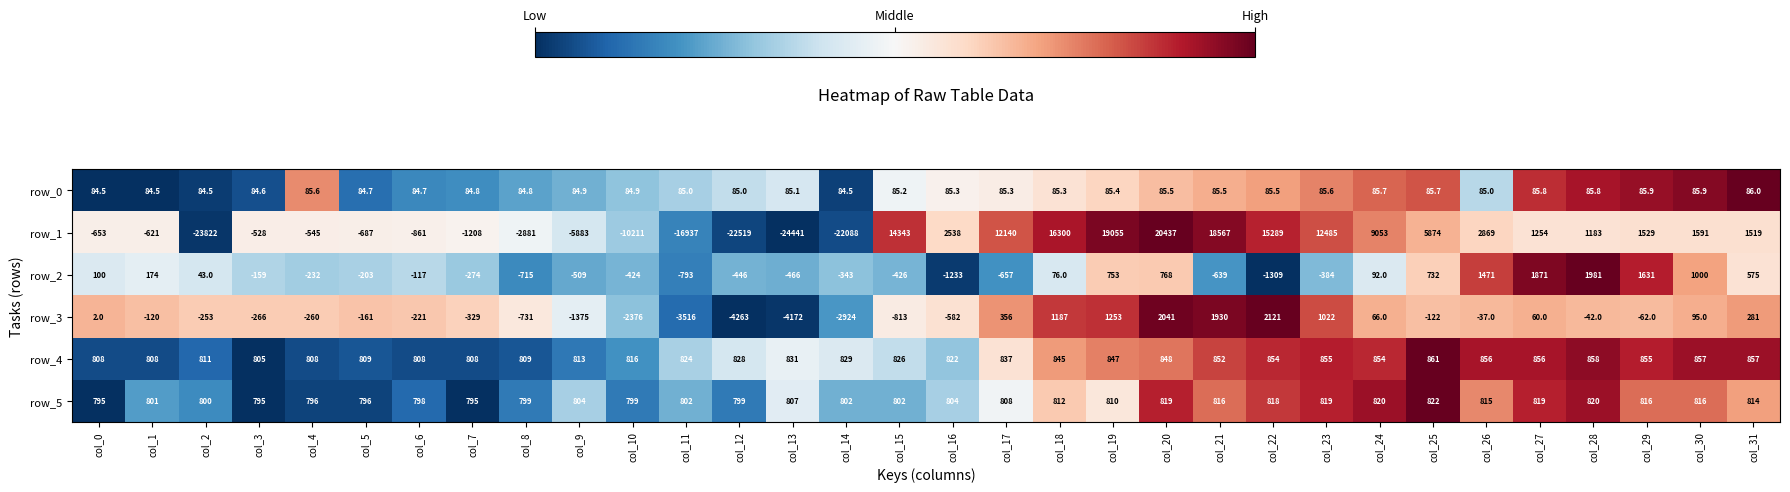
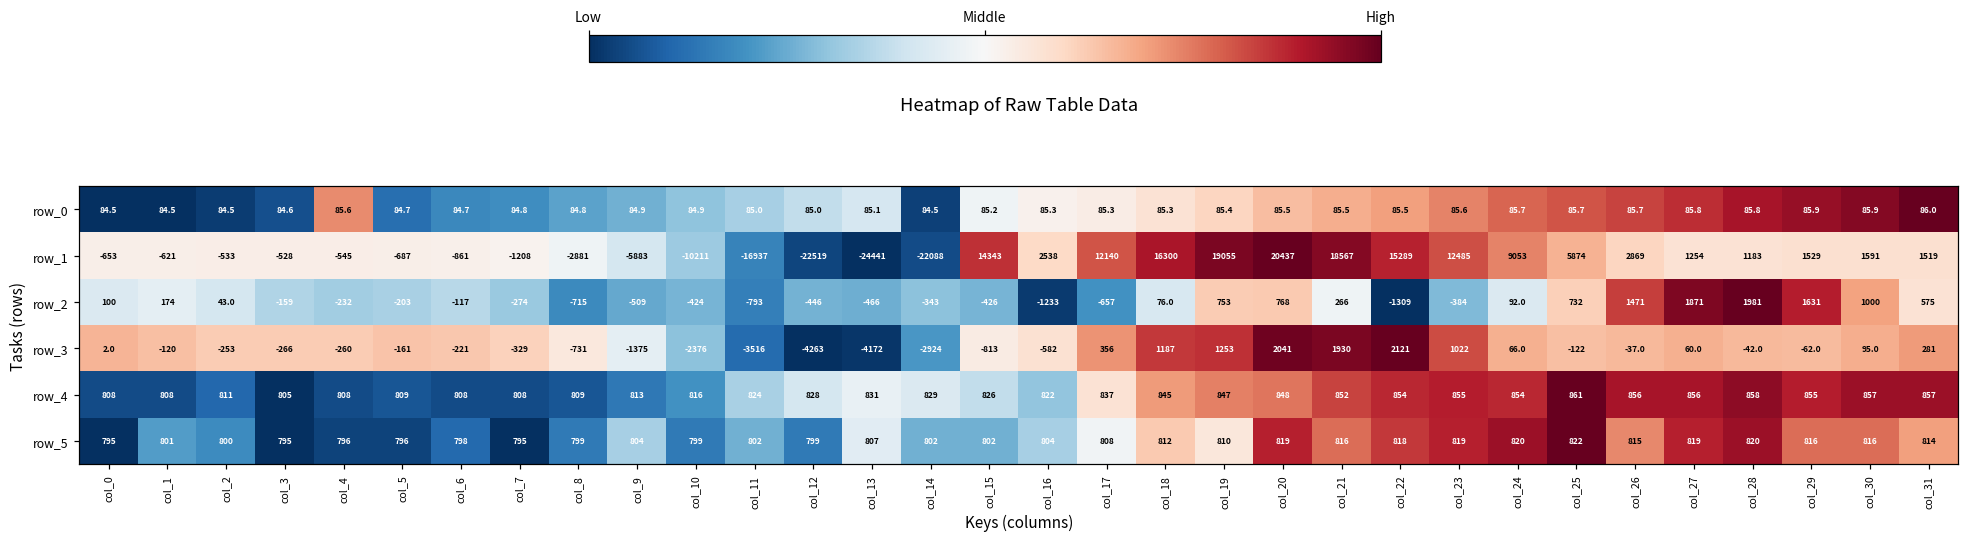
row_0, col_26: 85.0 -> 85.7
row_1, col_2: -23822 -> -533
row_2, col_21: -639 -> 266
